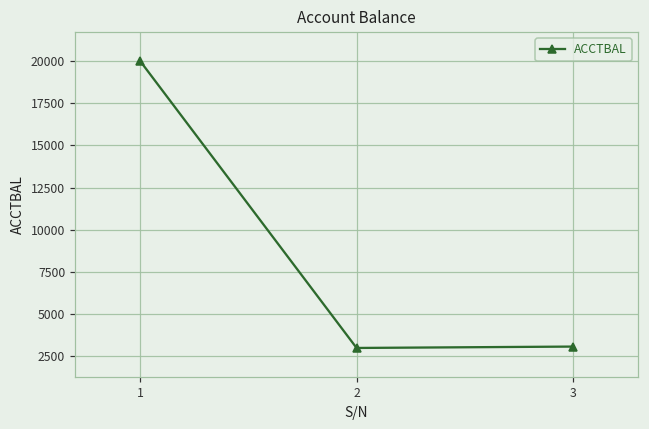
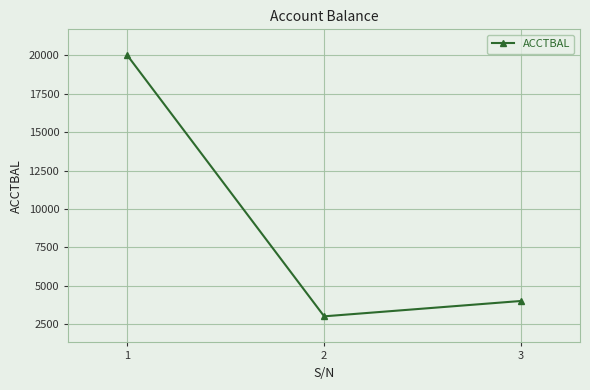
3: 3100 -> 4000
